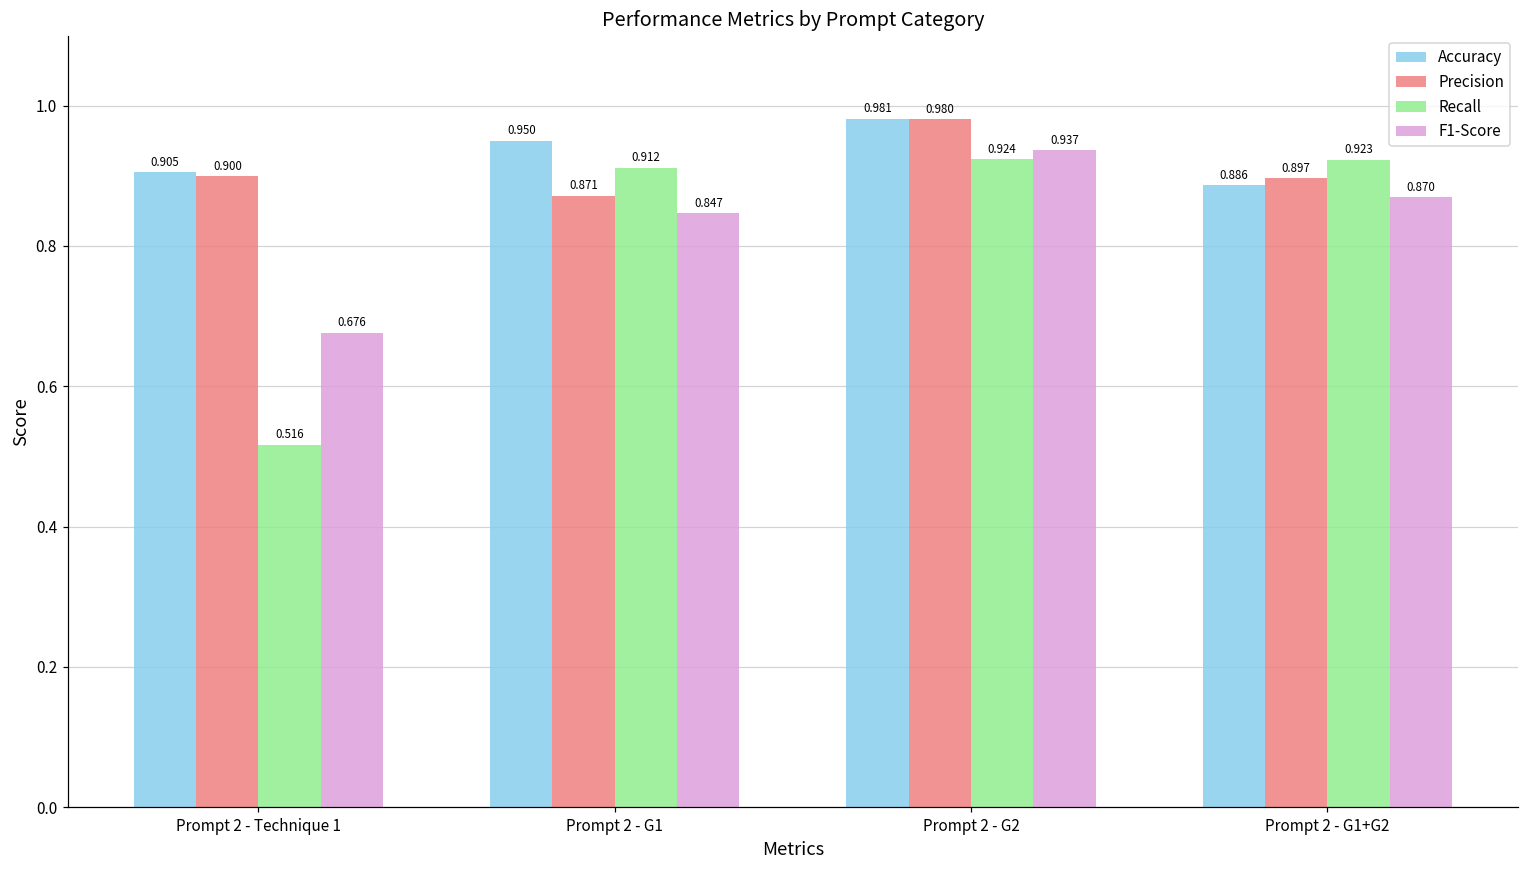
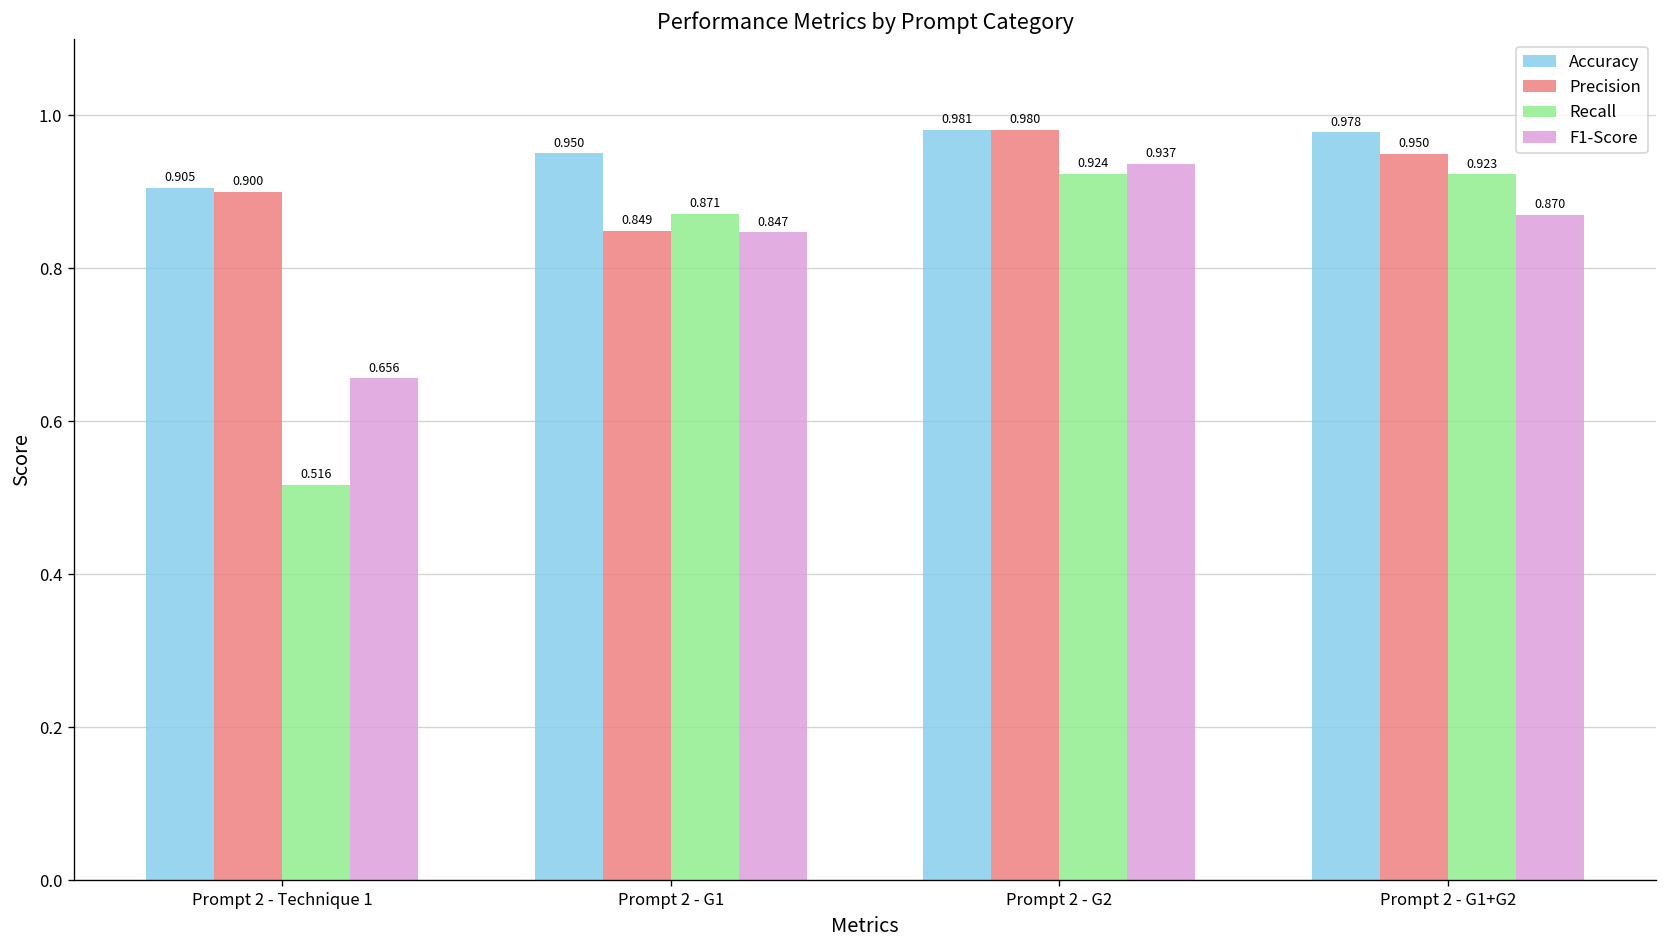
F1-Score, Prompt 2 - Technique 1: 0.676 -> 0.656
Precision, Prompt 2 - G1: 0.871 -> 0.849
Recall, Prompt 2 - G1: 0.912 -> 0.871
Accuracy, Prompt 2 - G1+G2: 0.886 -> 0.978
Precision, Prompt 2 - G1+G2: 0.897 -> 0.950
